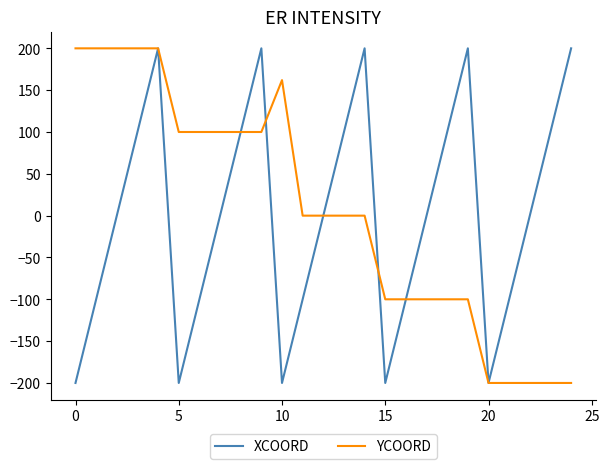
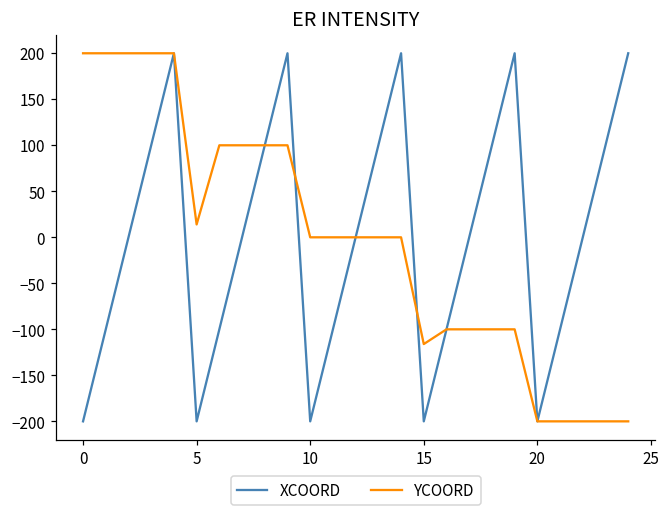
YCOORD, 5: 100 -> 10
YCOORD, 10: 160 -> 0
YCOORD, 15: -100 -> -120
